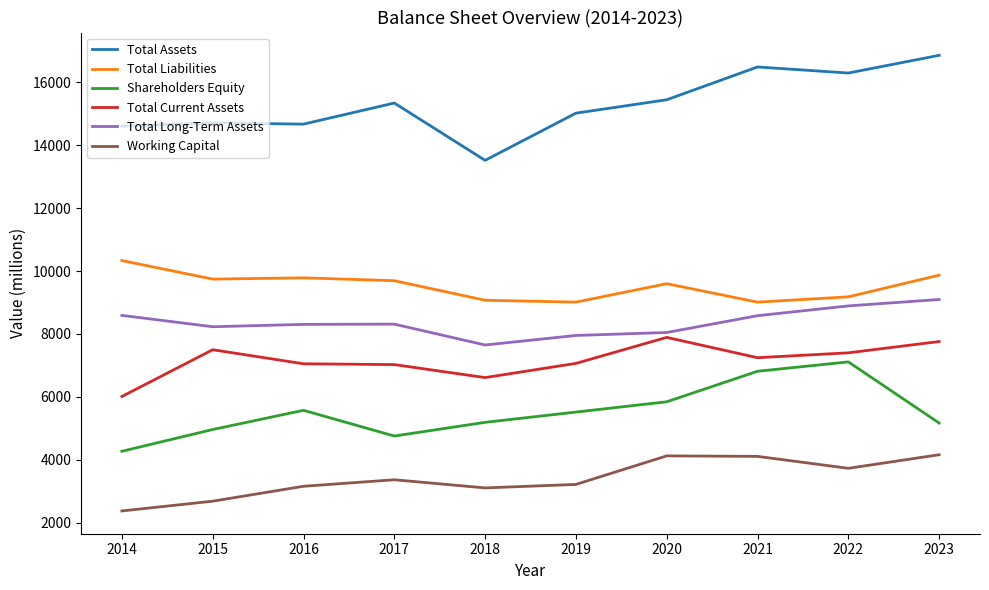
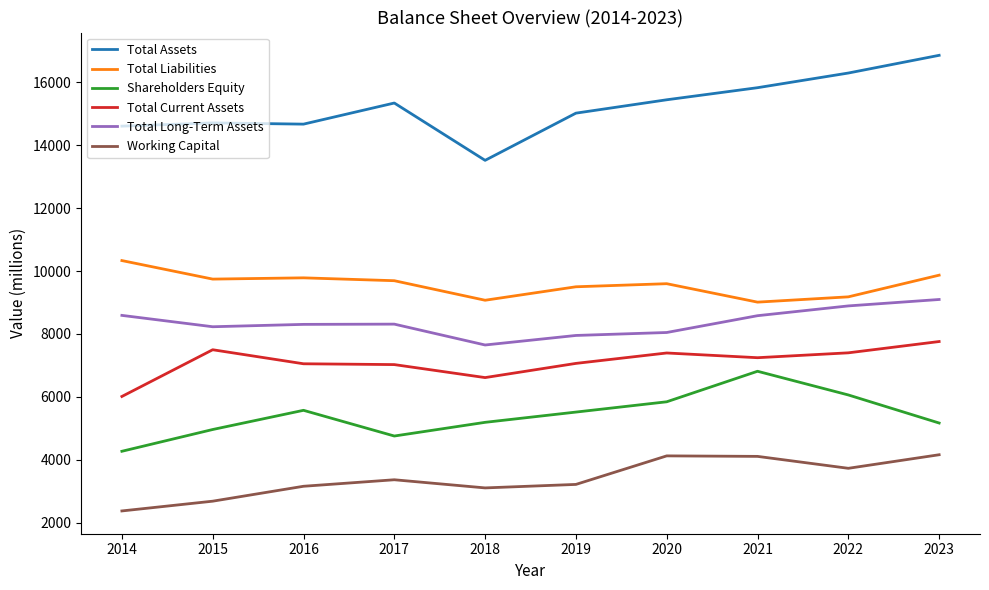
Total Liabilities, 2019: 9000 -> 9500
Total Current Assets, 2020: 7900 -> 7400
Total Assets, 2021: 16500 -> 15800
Shareholders Equity, 2022: 7100 -> 6100
